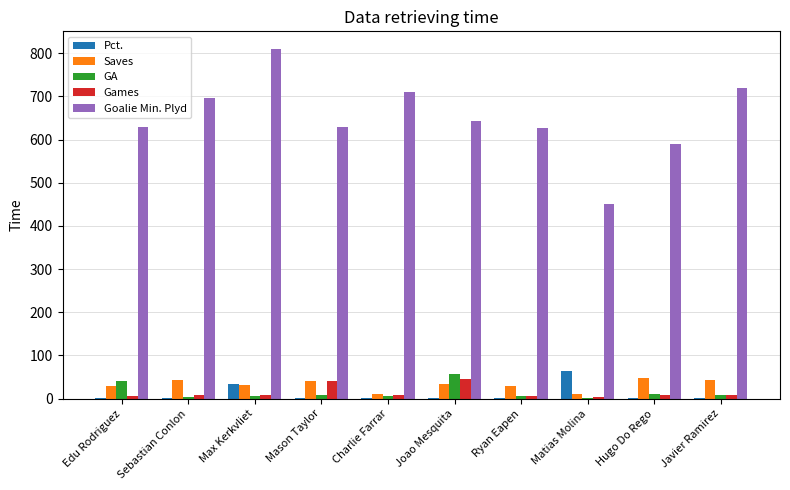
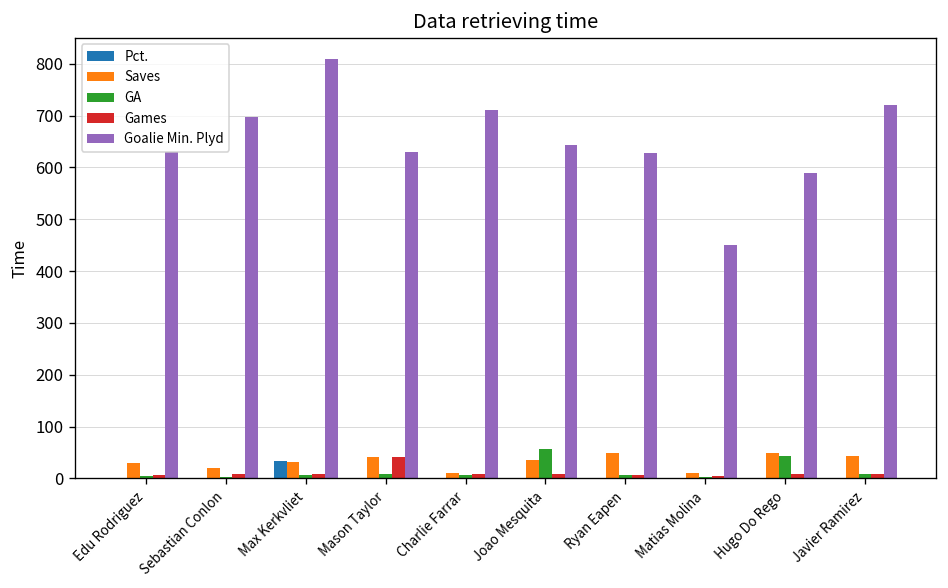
GA, Edu Rodriguez: 40 -> 0
Saves, Sebastian Conlon: 40 -> 20
Games, Joao Mesquita: 50 -> 10
Saves, Ryan Eapen: 30 -> 50
Pct., Matias Molina: 60 -> 0
GA, Hugo Do Rego: 10 -> 40
